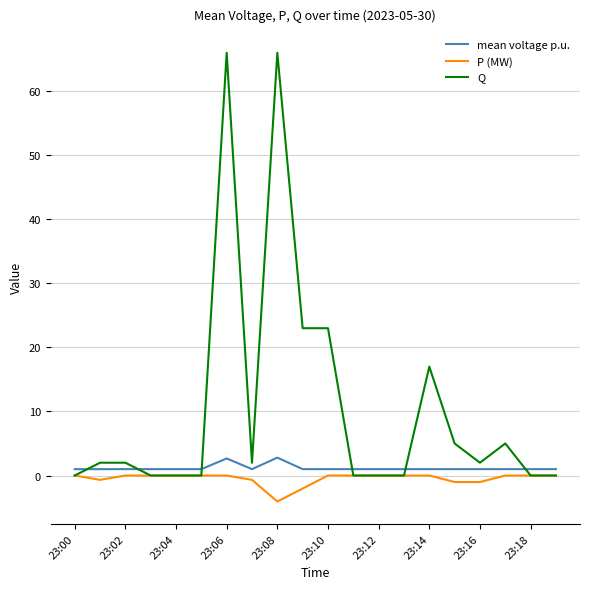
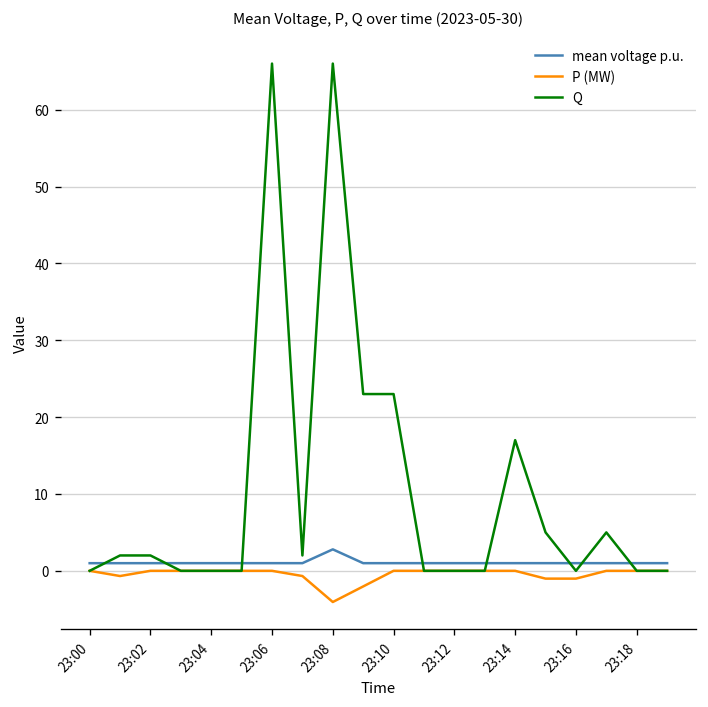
mean voltage p.u., 23:06: 3 -> 1
Q, 23:16: 2 -> 0
